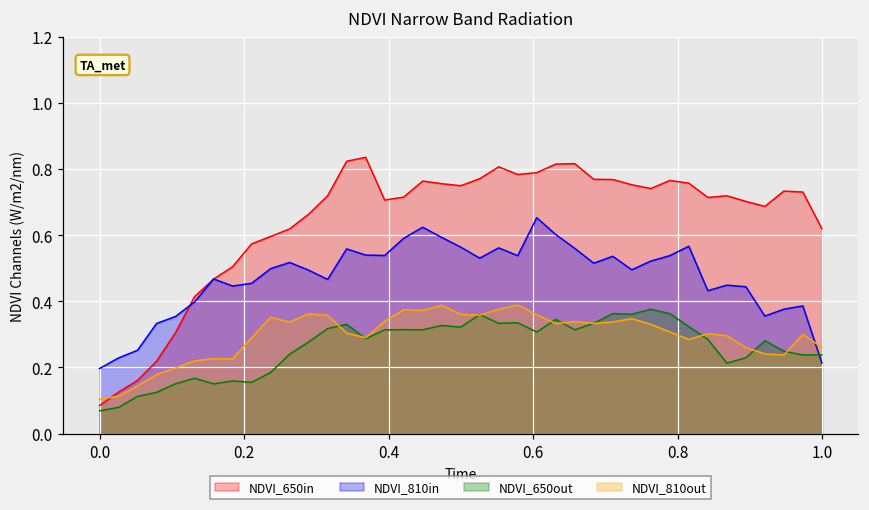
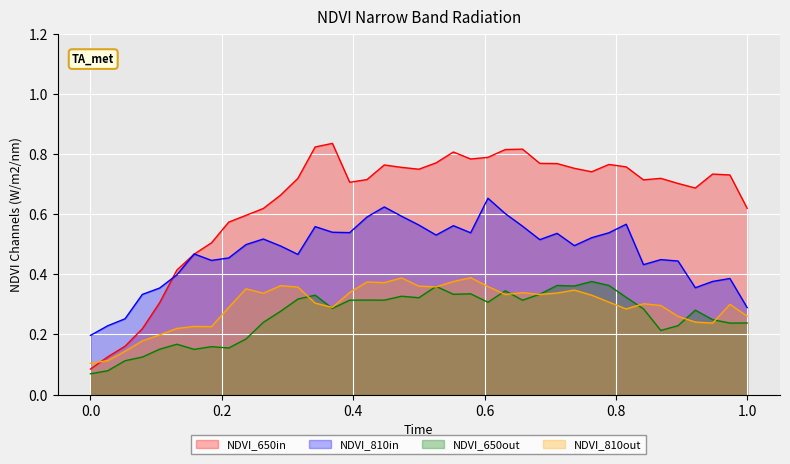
NDVI_810in, 1.0: 0.21 -> 0.29
